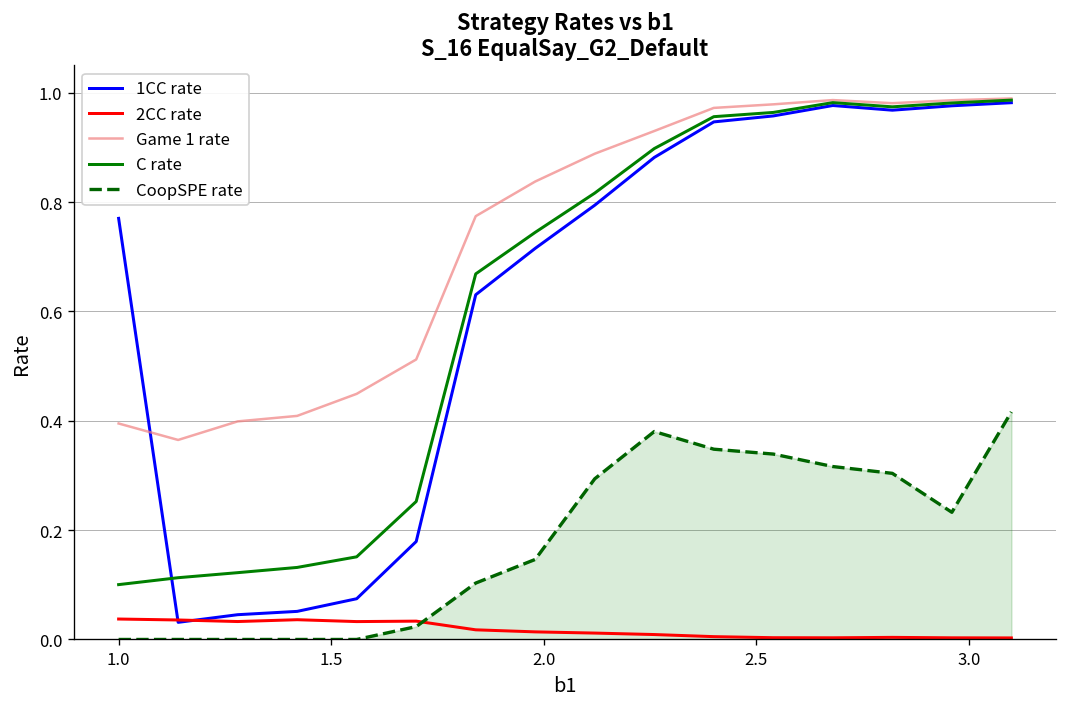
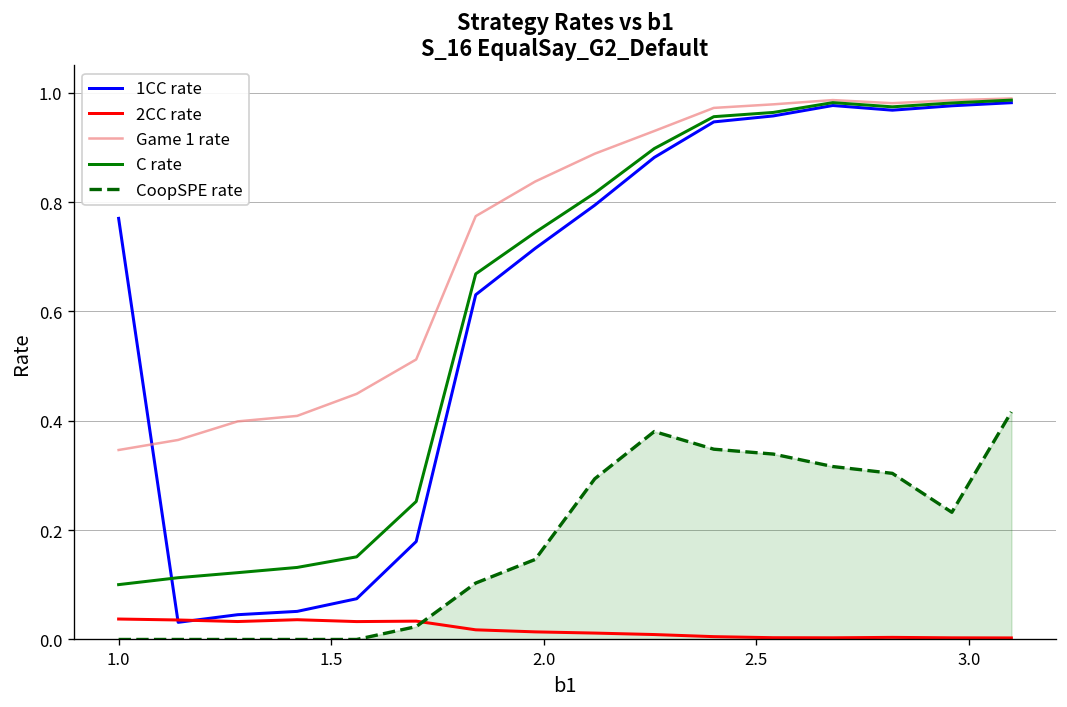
Game 1 rate, 1.0: 0.40 -> 0.35
